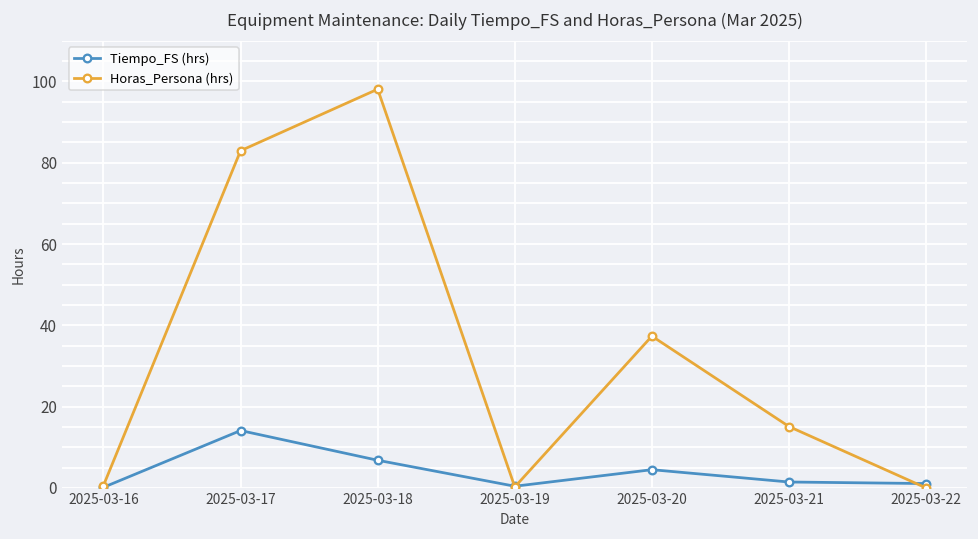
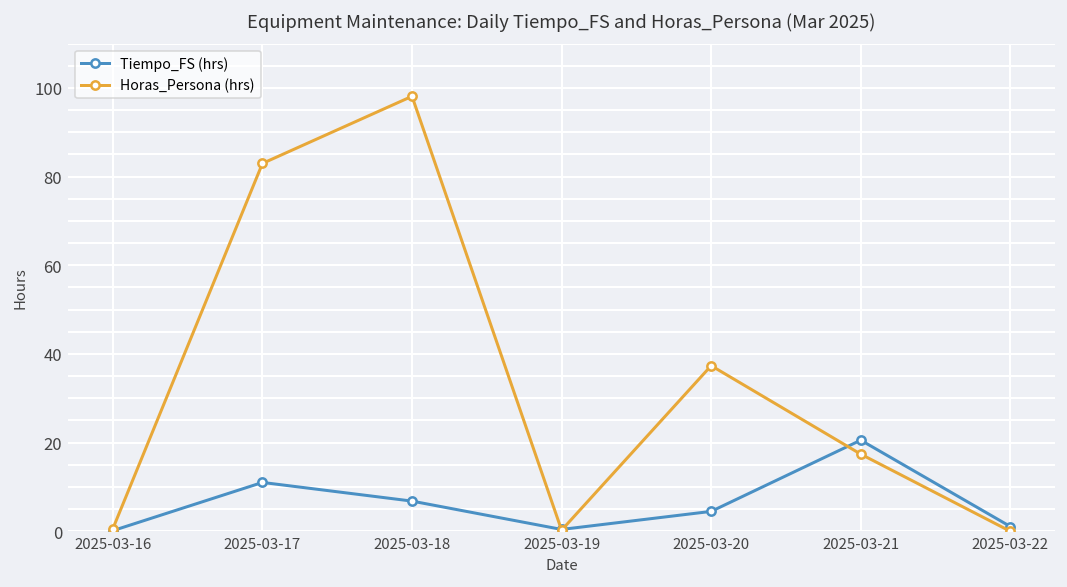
Tiempo_FS (hrs), 2025-03-17: 14 -> 11
Tiempo_FS (hrs), 2025-03-21: 1 -> 21
Horas_Persona (hrs), 2025-03-21: 15 -> 17
